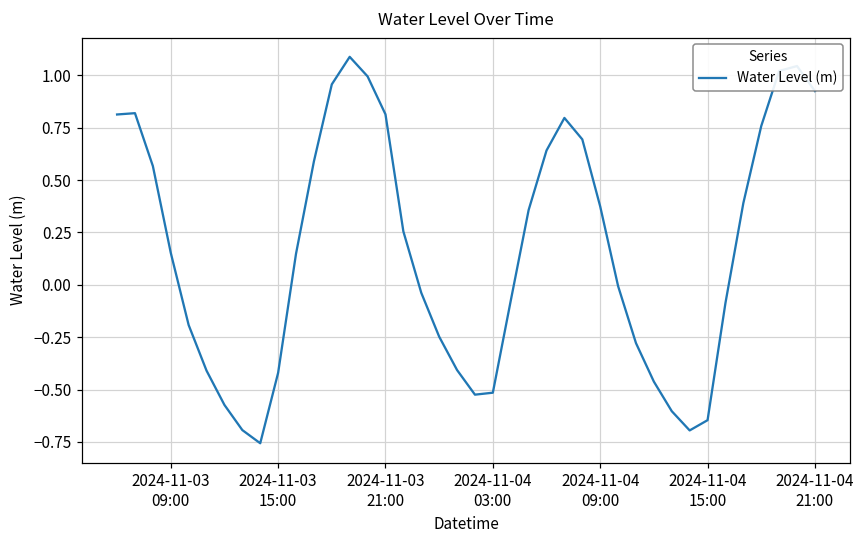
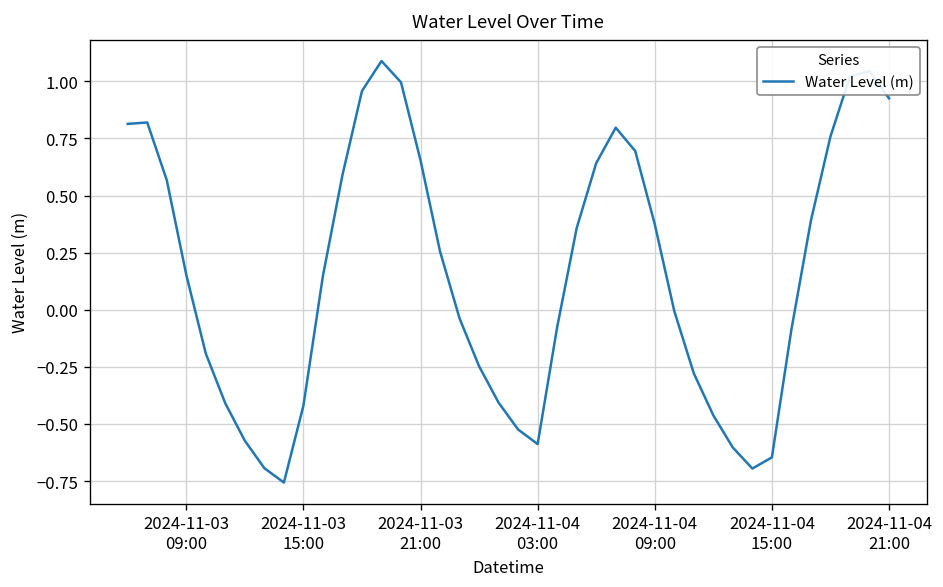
2024-11-03 21:00: 0.81 -> 0.65
2024-11-04 03:00: -0.52 -> -0.59
